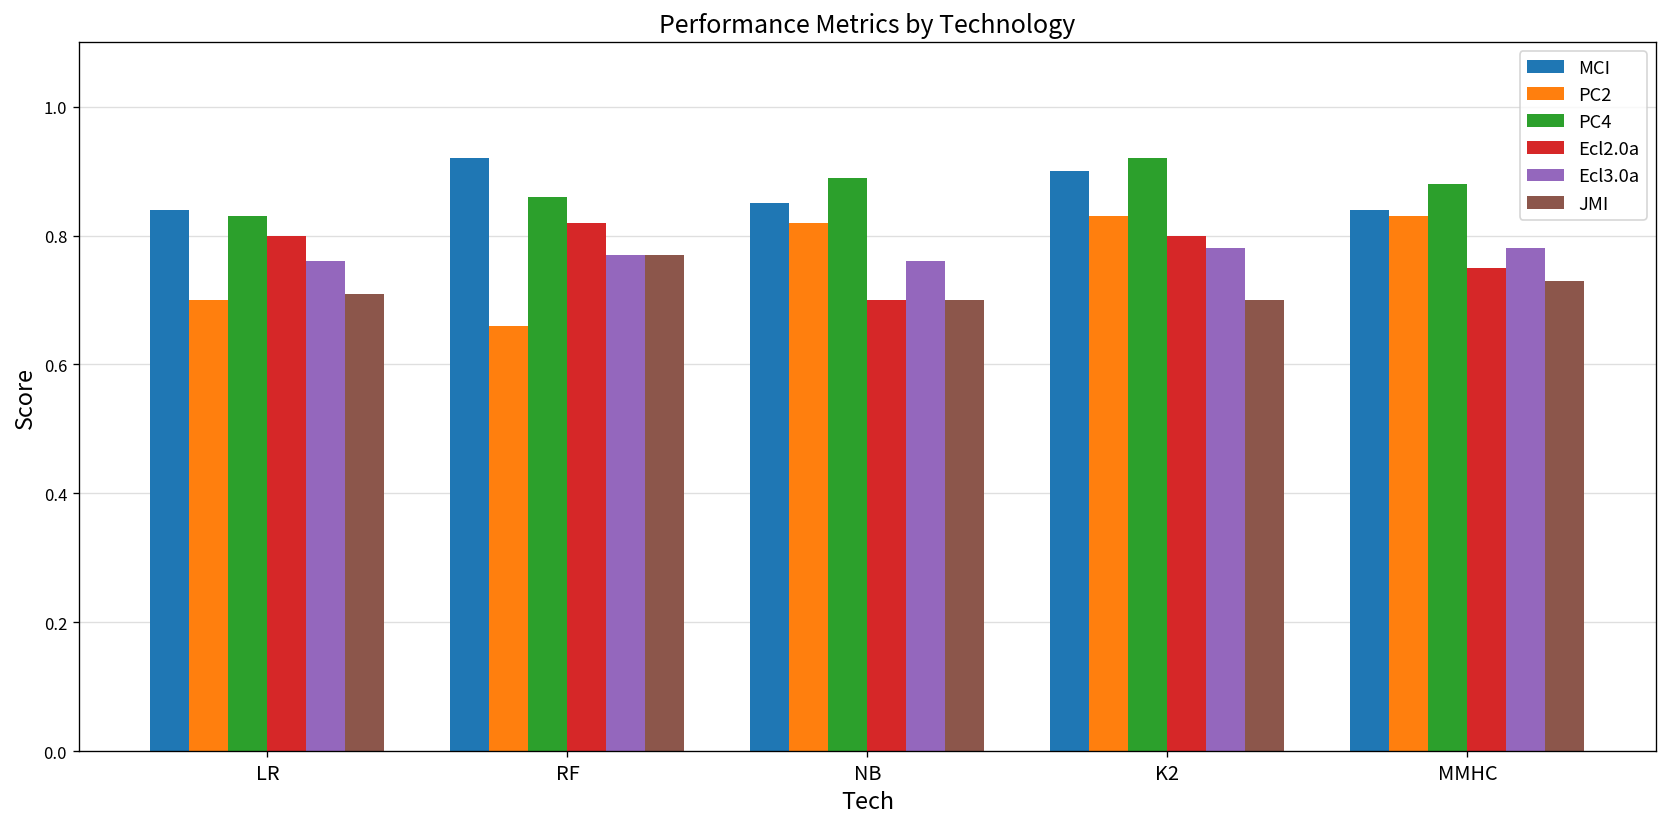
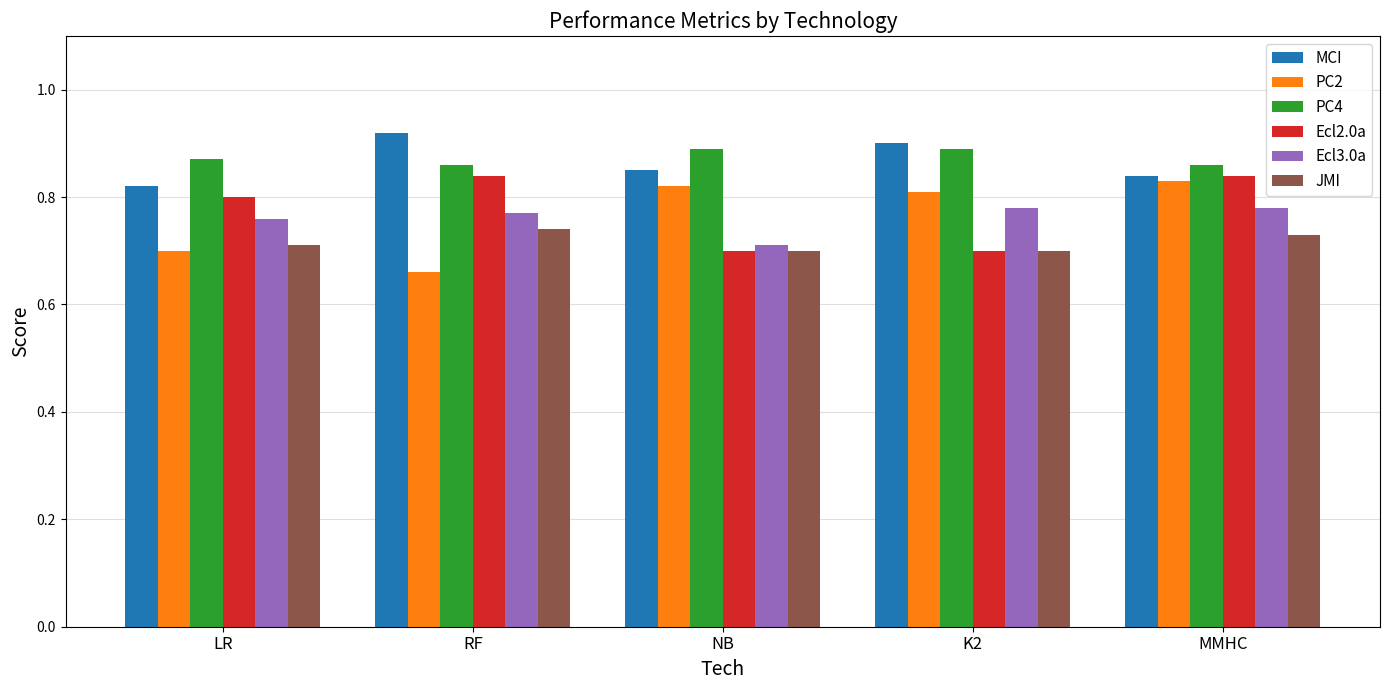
MCI, LR: 0.84 -> 0.82
PC4, LR: 0.83 -> 0.87
Ecl2.0a, RF: 0.82 -> 0.84
JMI, RF: 0.77 -> 0.74
Ecl3.0a, NB: 0.76 -> 0.71
PC2, K2: 0.83 -> 0.81
PC4, K2: 0.92 -> 0.89
Ecl2.0a, K2: 0.8 -> 0.7
PC4, MMHC: 0.88 -> 0.86
Ecl2.0a, MMHC: 0.75 -> 0.84
